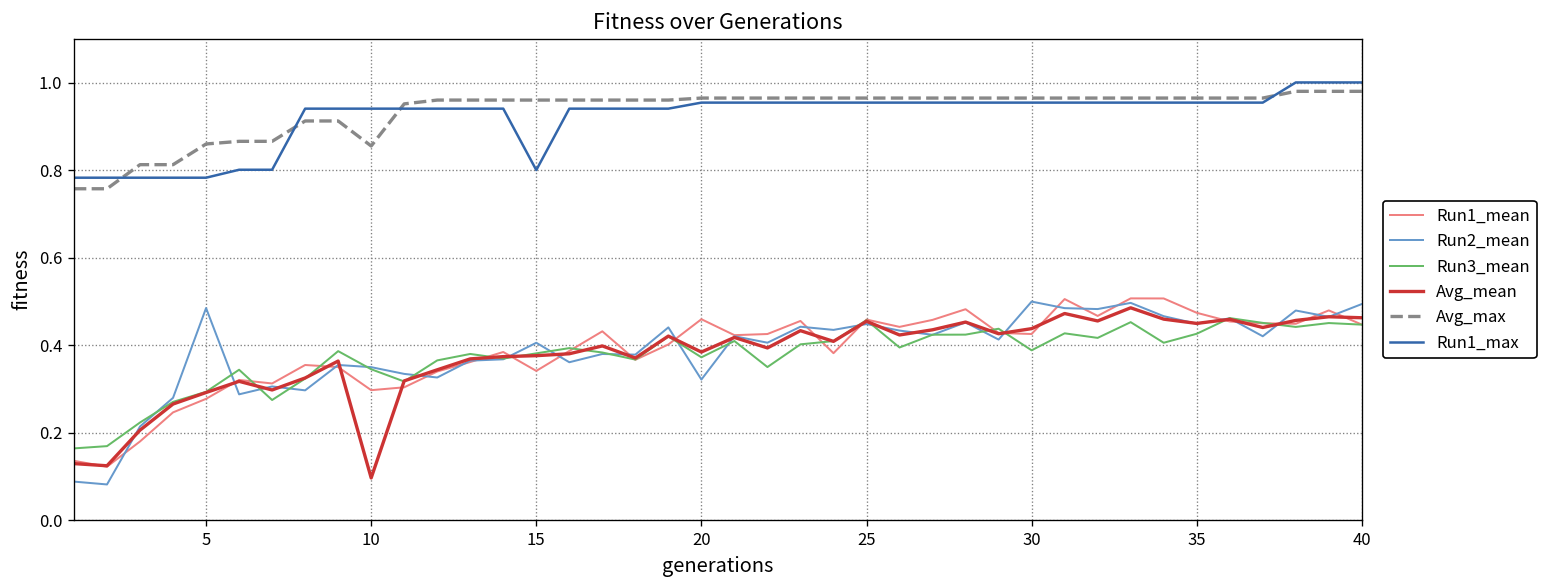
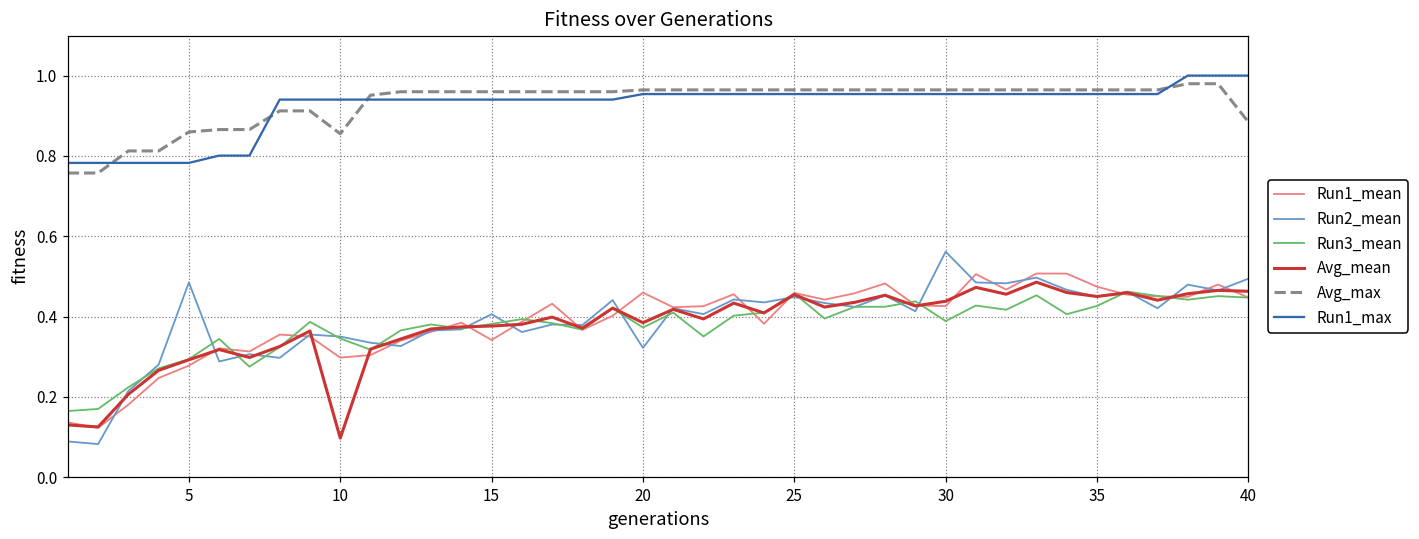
Run1_max, 15: 0.80 -> 0.94
Run2_mean, 30: 0.50 -> 0.56
Avg_max, 40: 0.98 -> 0.88
